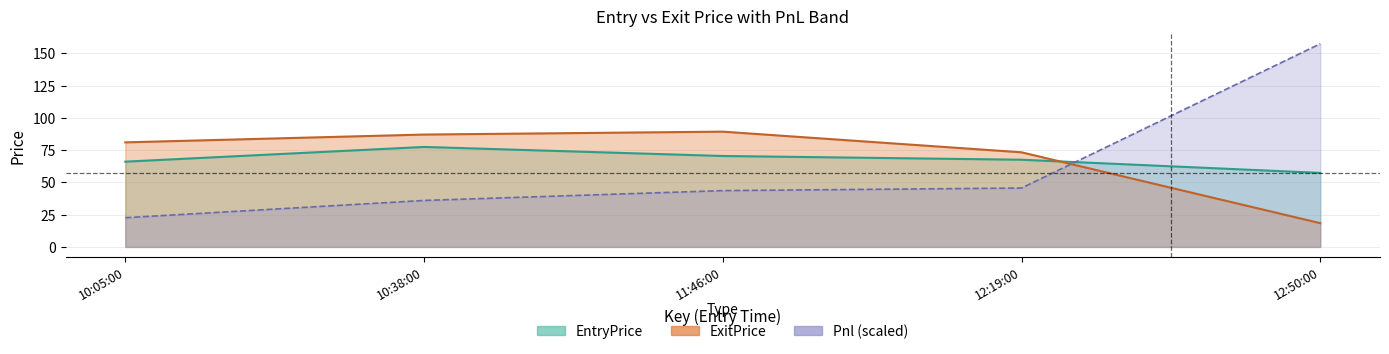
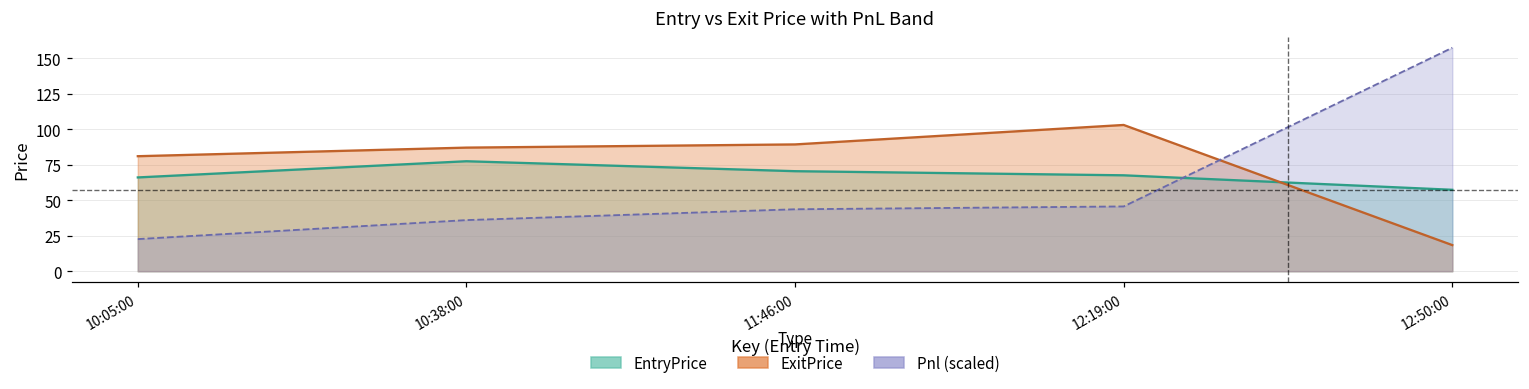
ExitPrice, 12:19:00: 73 -> 103
